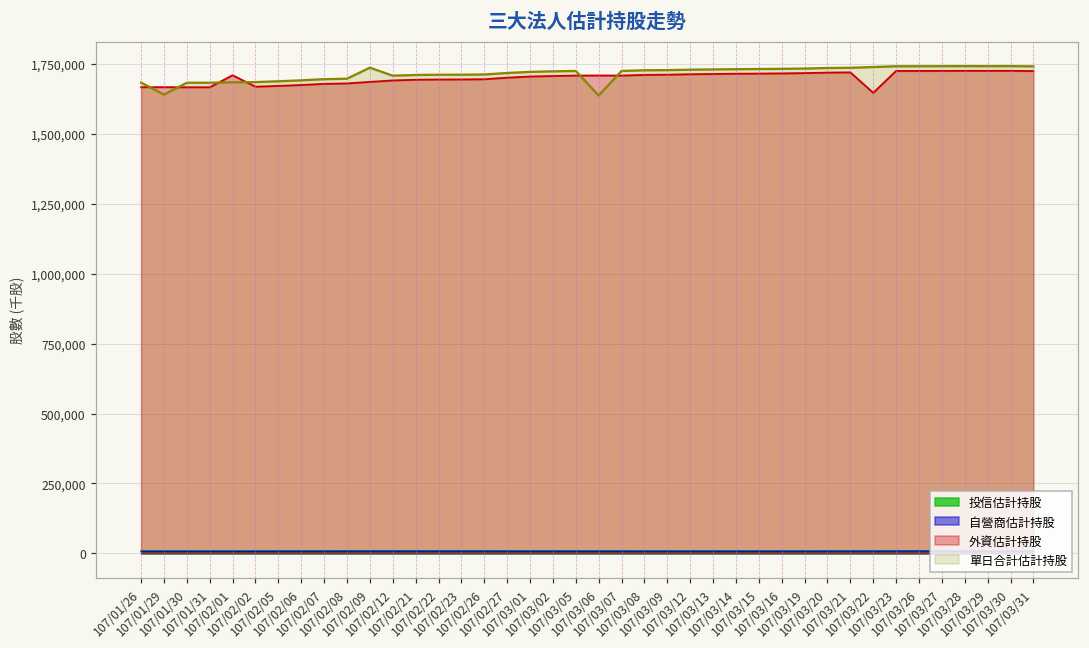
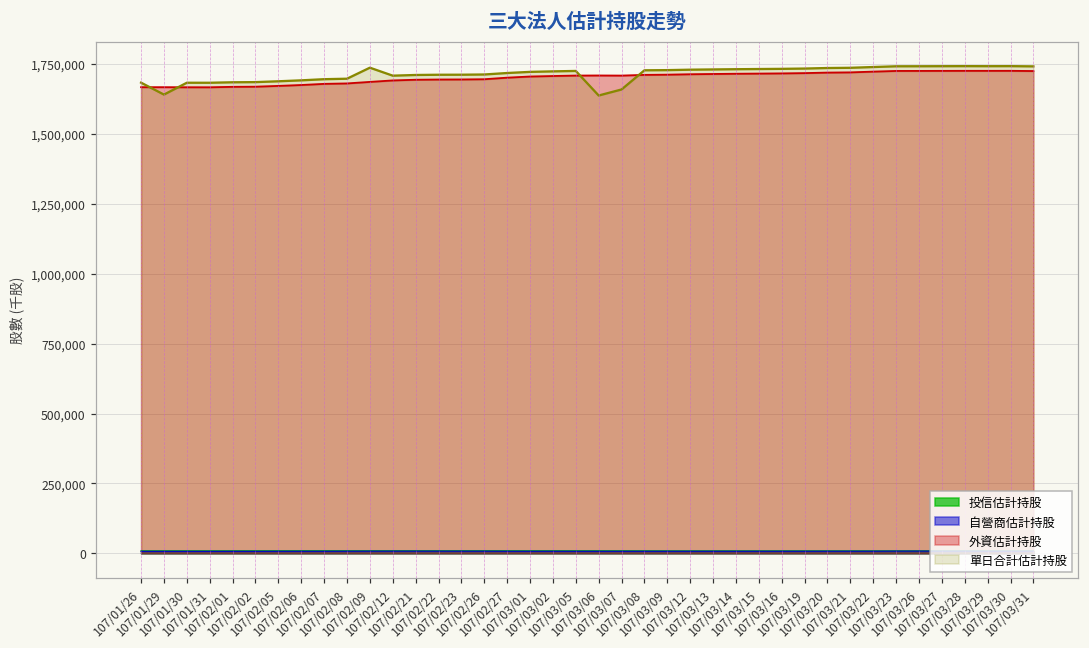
外資估計持股, 107/02/01: 1,710,000 -> 1,670,000
單日合計估計持股, 107/03/07: 1,730,000 -> 1,660,000
外資估計持股, 107/03/22: 1,650,000 -> 1,720,000
